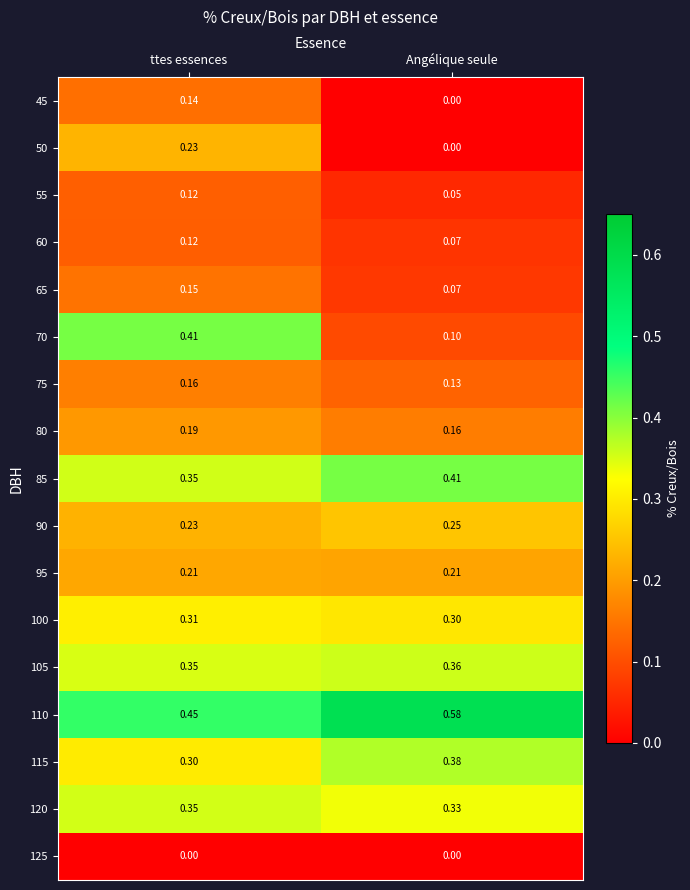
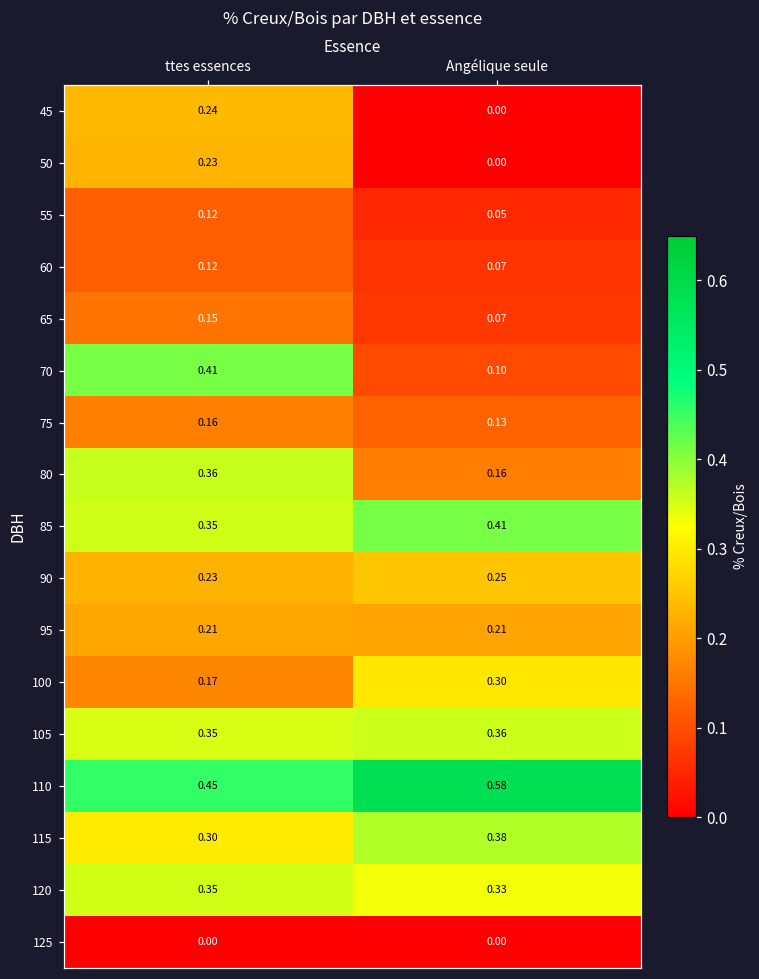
45, ttes essences: 0.14 -> 0.24
80, ttes essences: 0.19 -> 0.36
100, ttes essences: 0.31 -> 0.17
